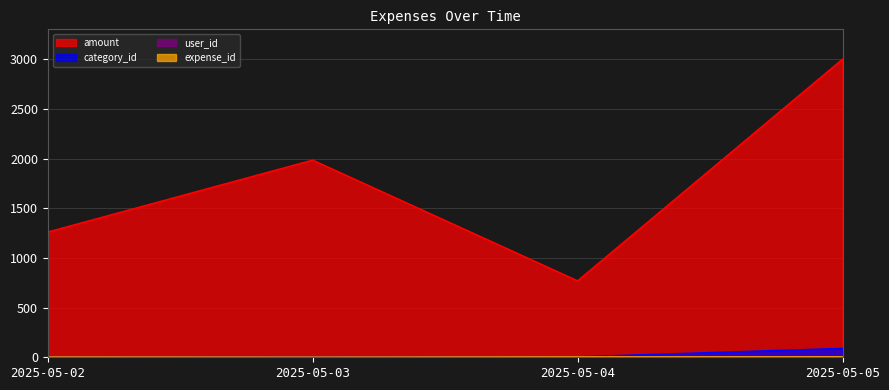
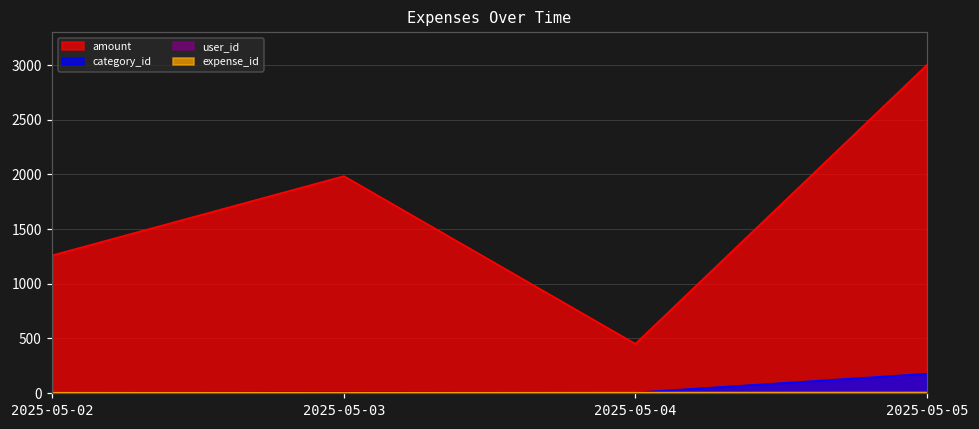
amount, 2025-05-04: 800 -> 500
category_id, 2025-05-05: 100 -> 200
